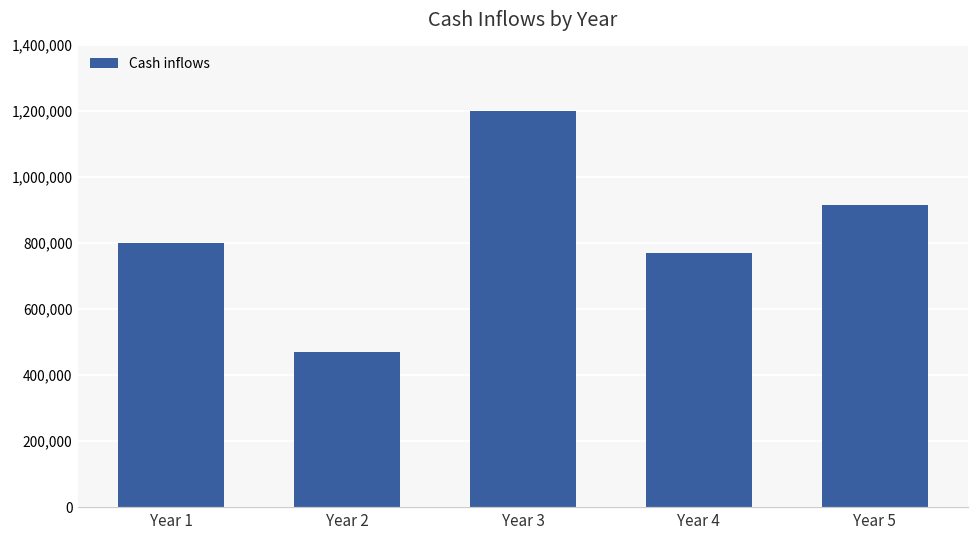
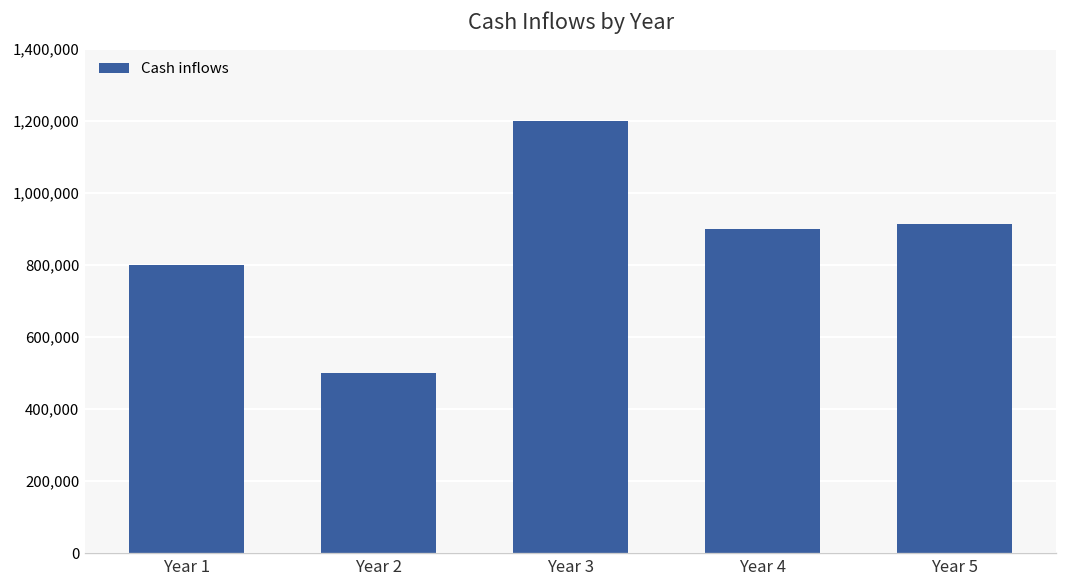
Year 2: 470,000 -> 500,000
Year 4: 770,000 -> 900,000
